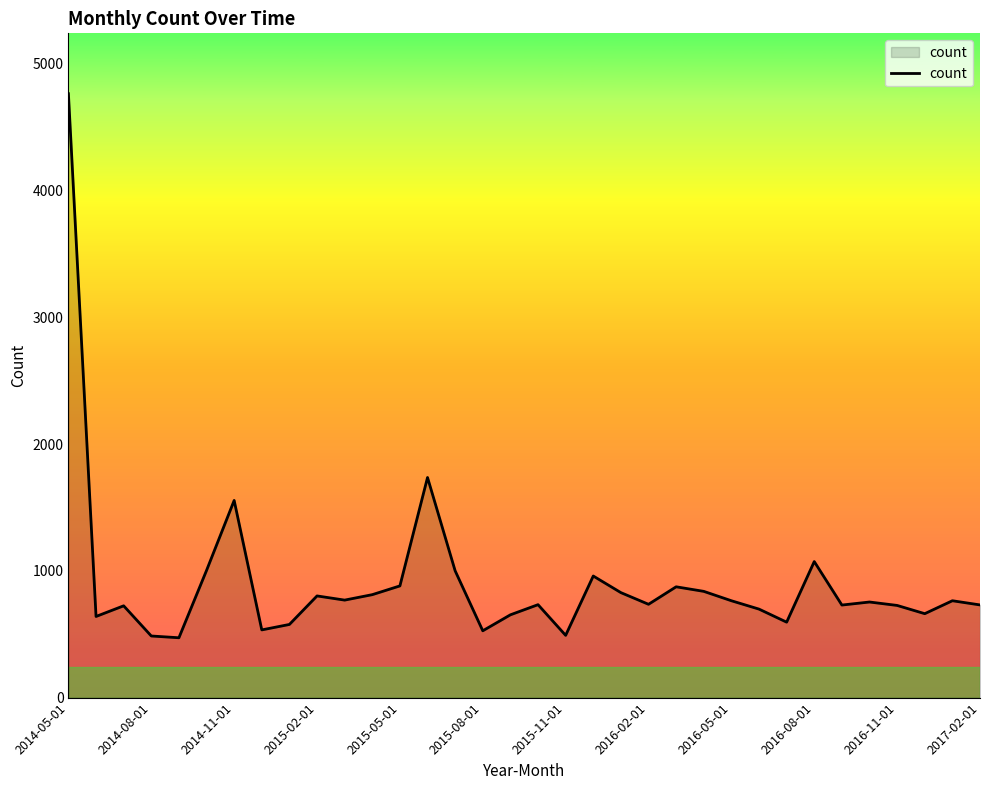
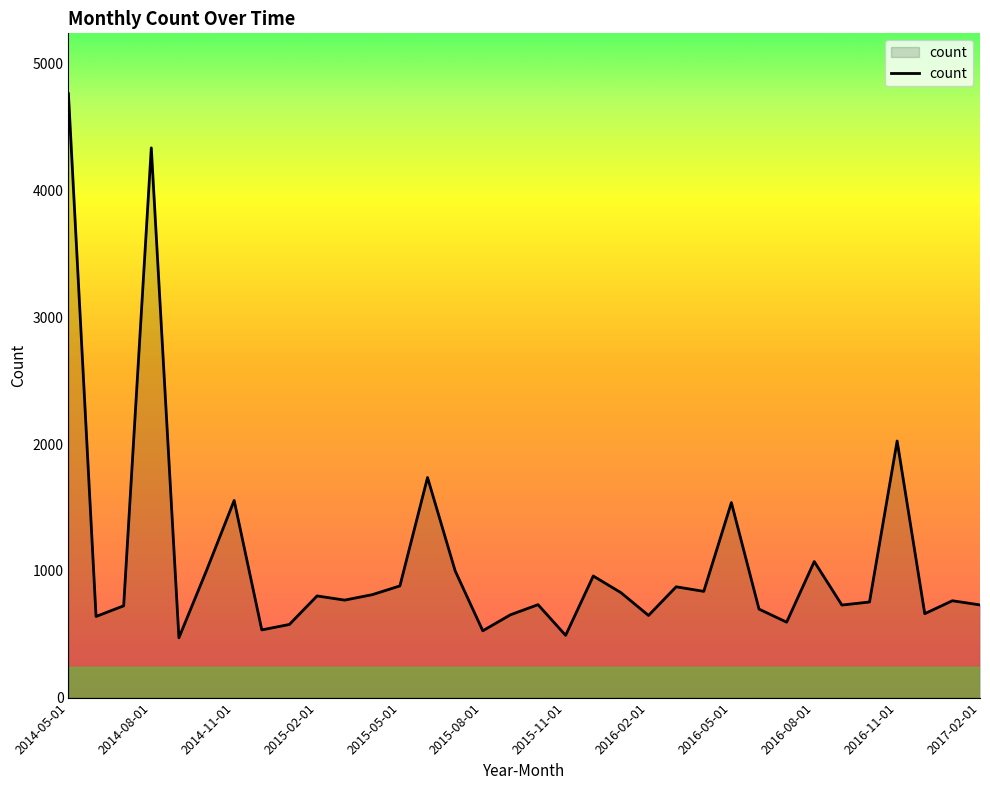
2014-08-01: 490 -> 4340
2016-02-01: 740 -> 650
2016-05-01: 760 -> 1540
2016-11-01: 730 -> 2020
